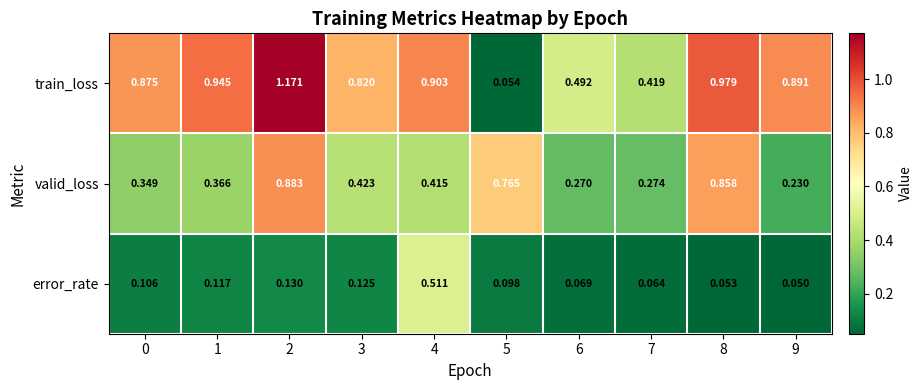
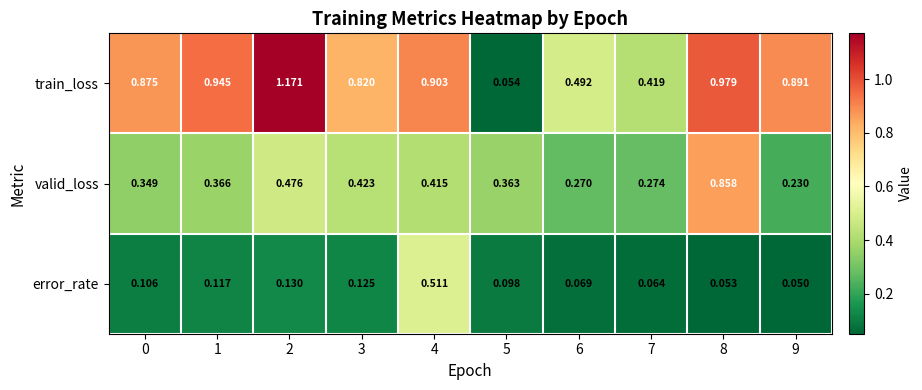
valid_loss, 2: 0.883 -> 0.476
valid_loss, 5: 0.765 -> 0.363
